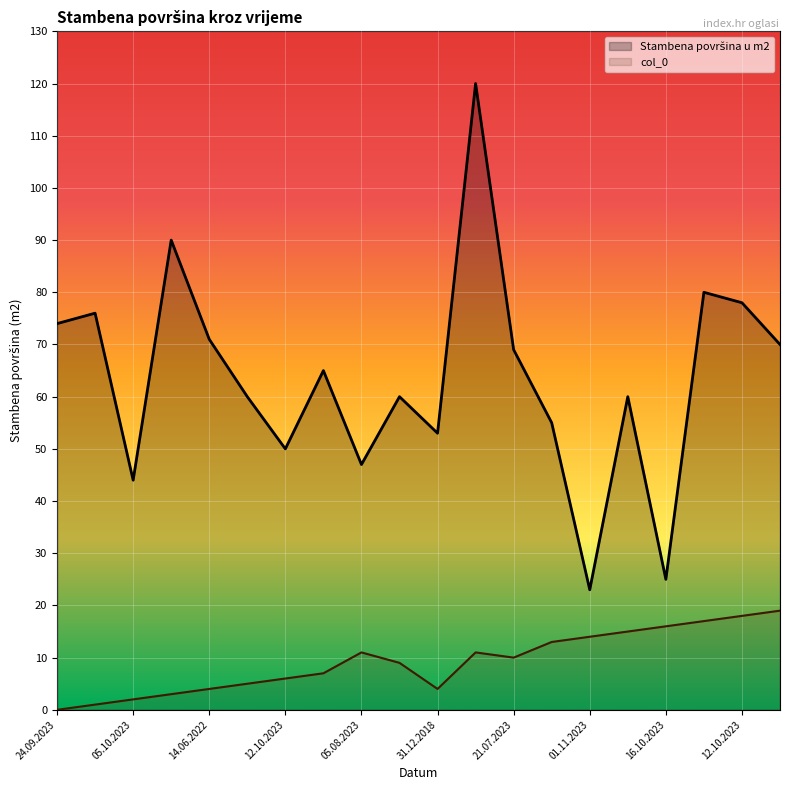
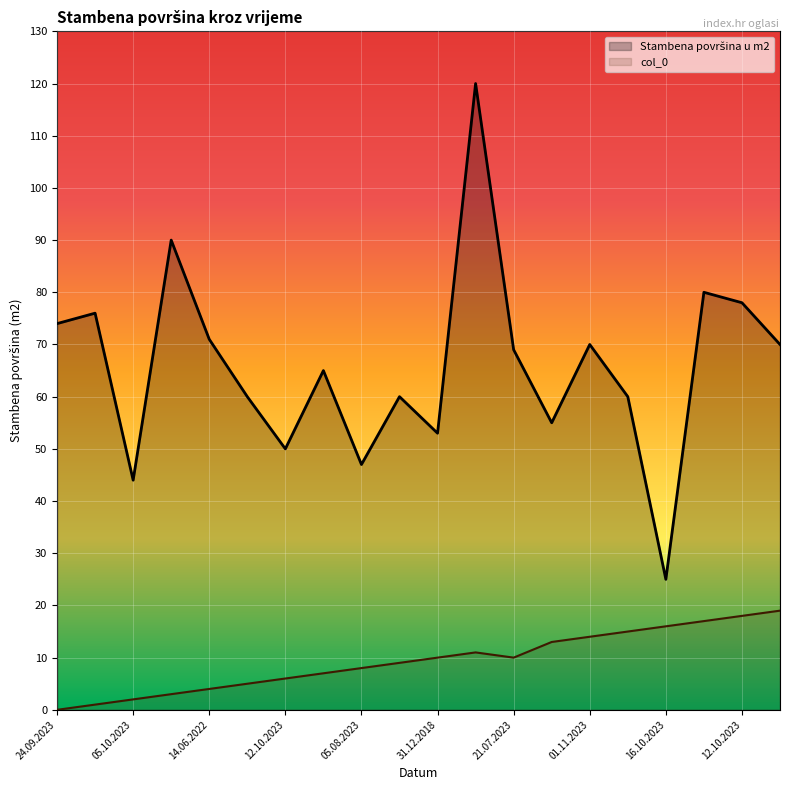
col_0, 05.08.2023: 11 -> 8
col_0, 31.12.2018: 4 -> 10
Stambena površina u m2, 01.11.2023: 23 -> 70
